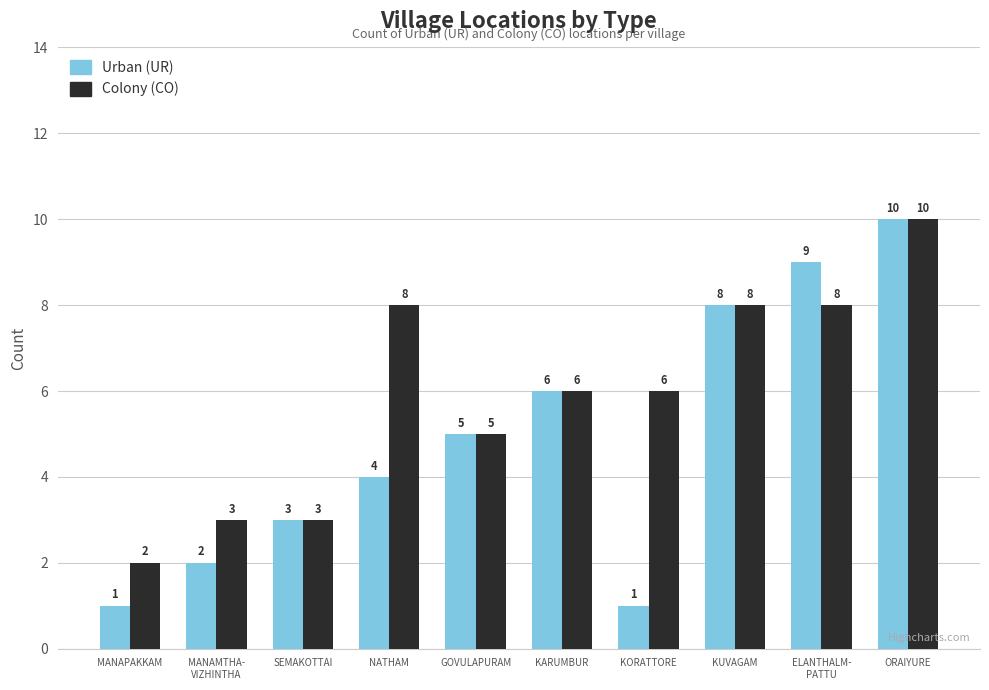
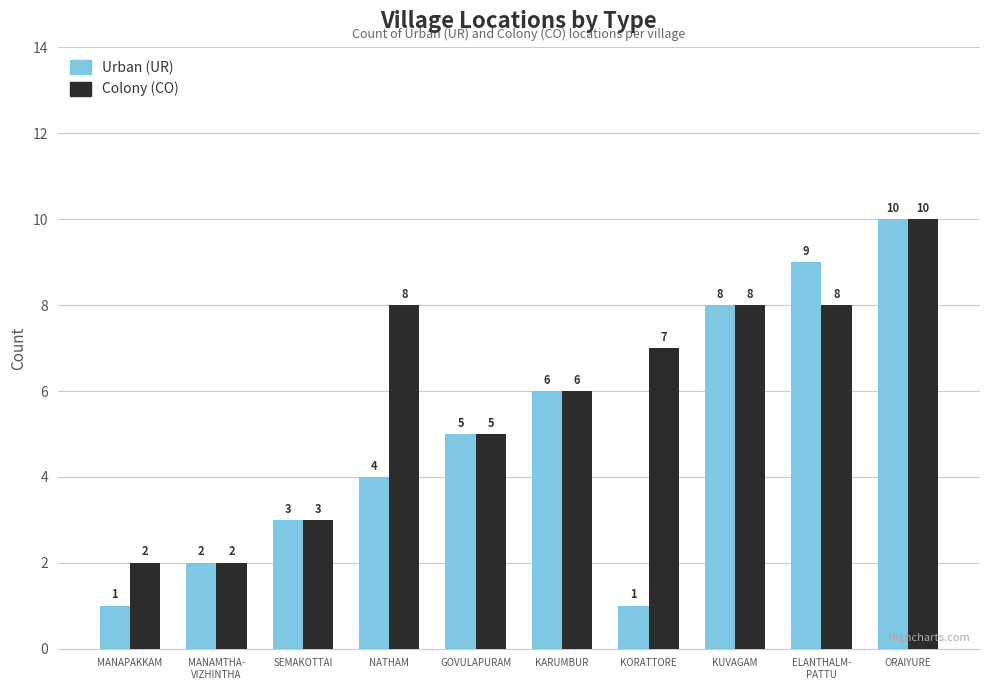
Colony (CO), MANAMTHA- VIZHINTHA: 3 -> 2
Colony (CO), KORATTORE: 6 -> 7
